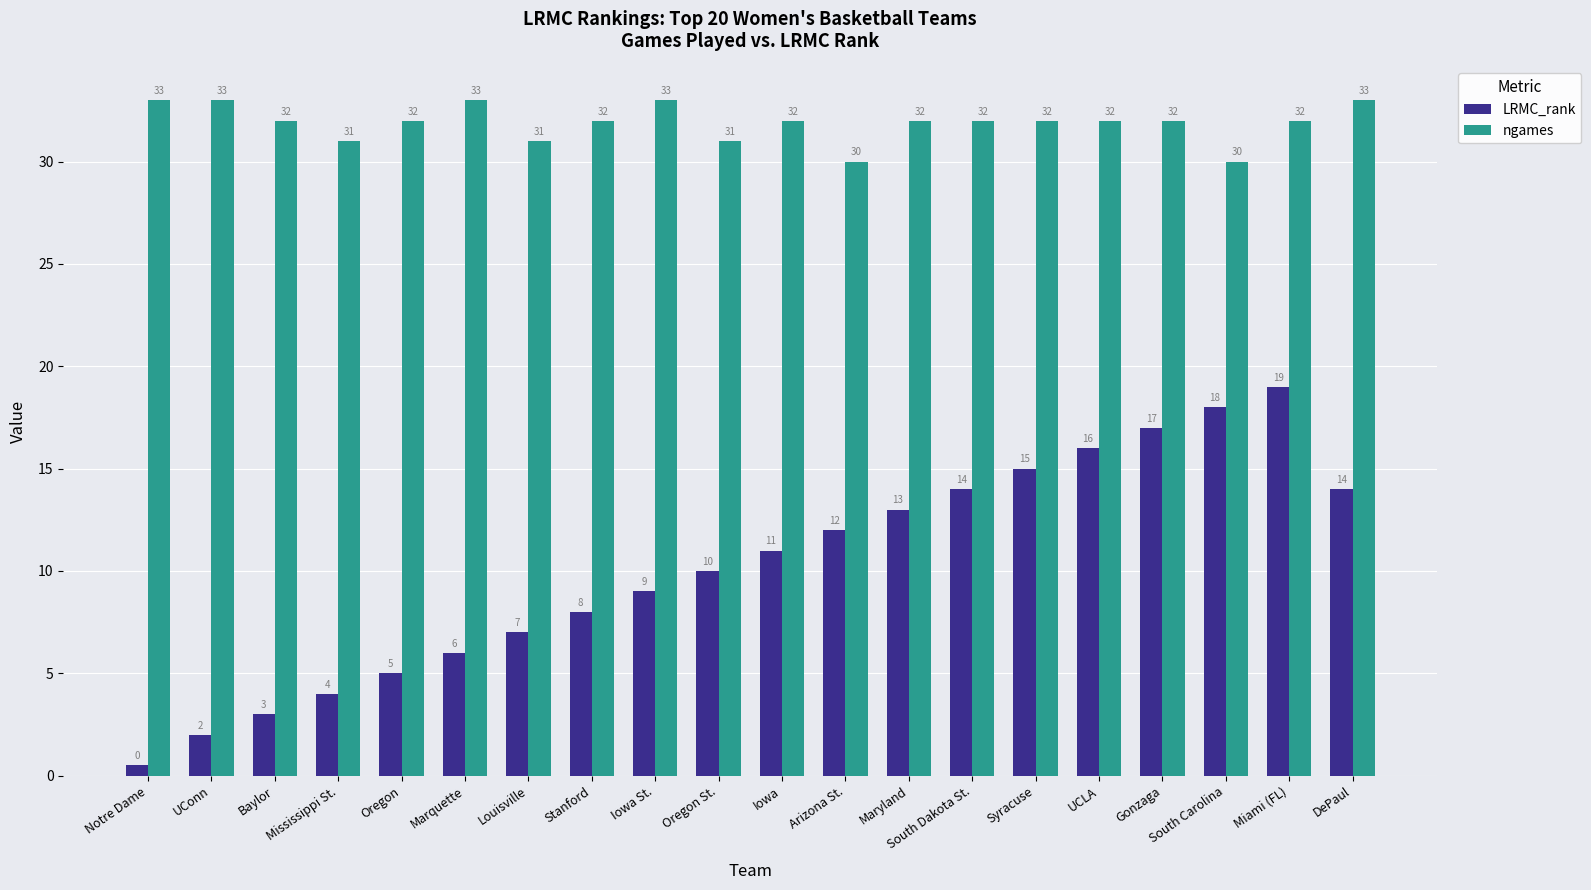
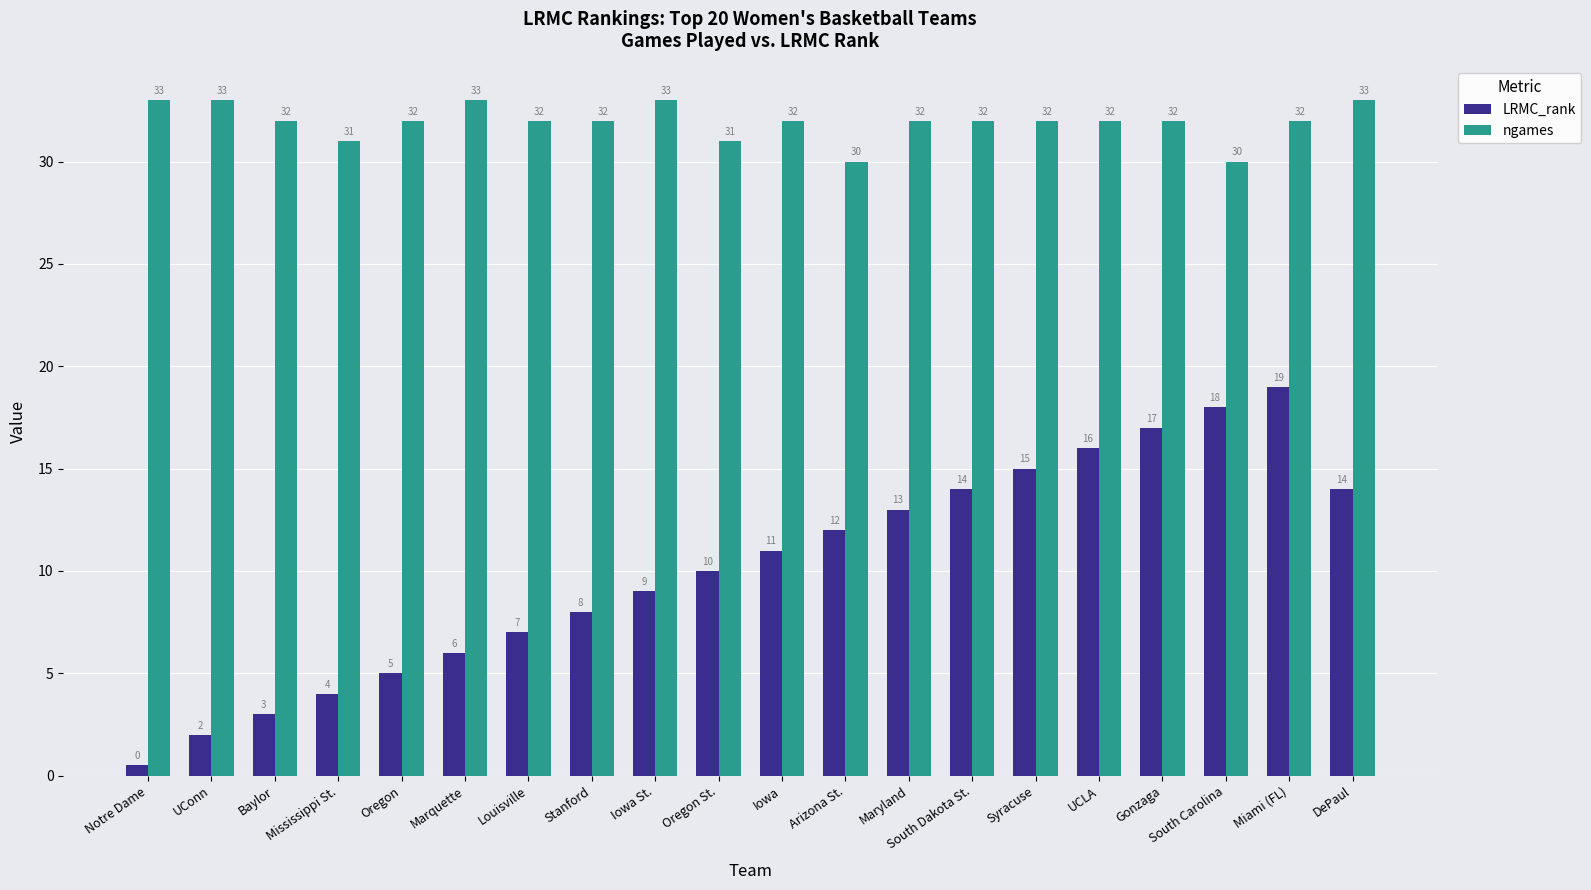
ngames, Louisville: 31 -> 32
